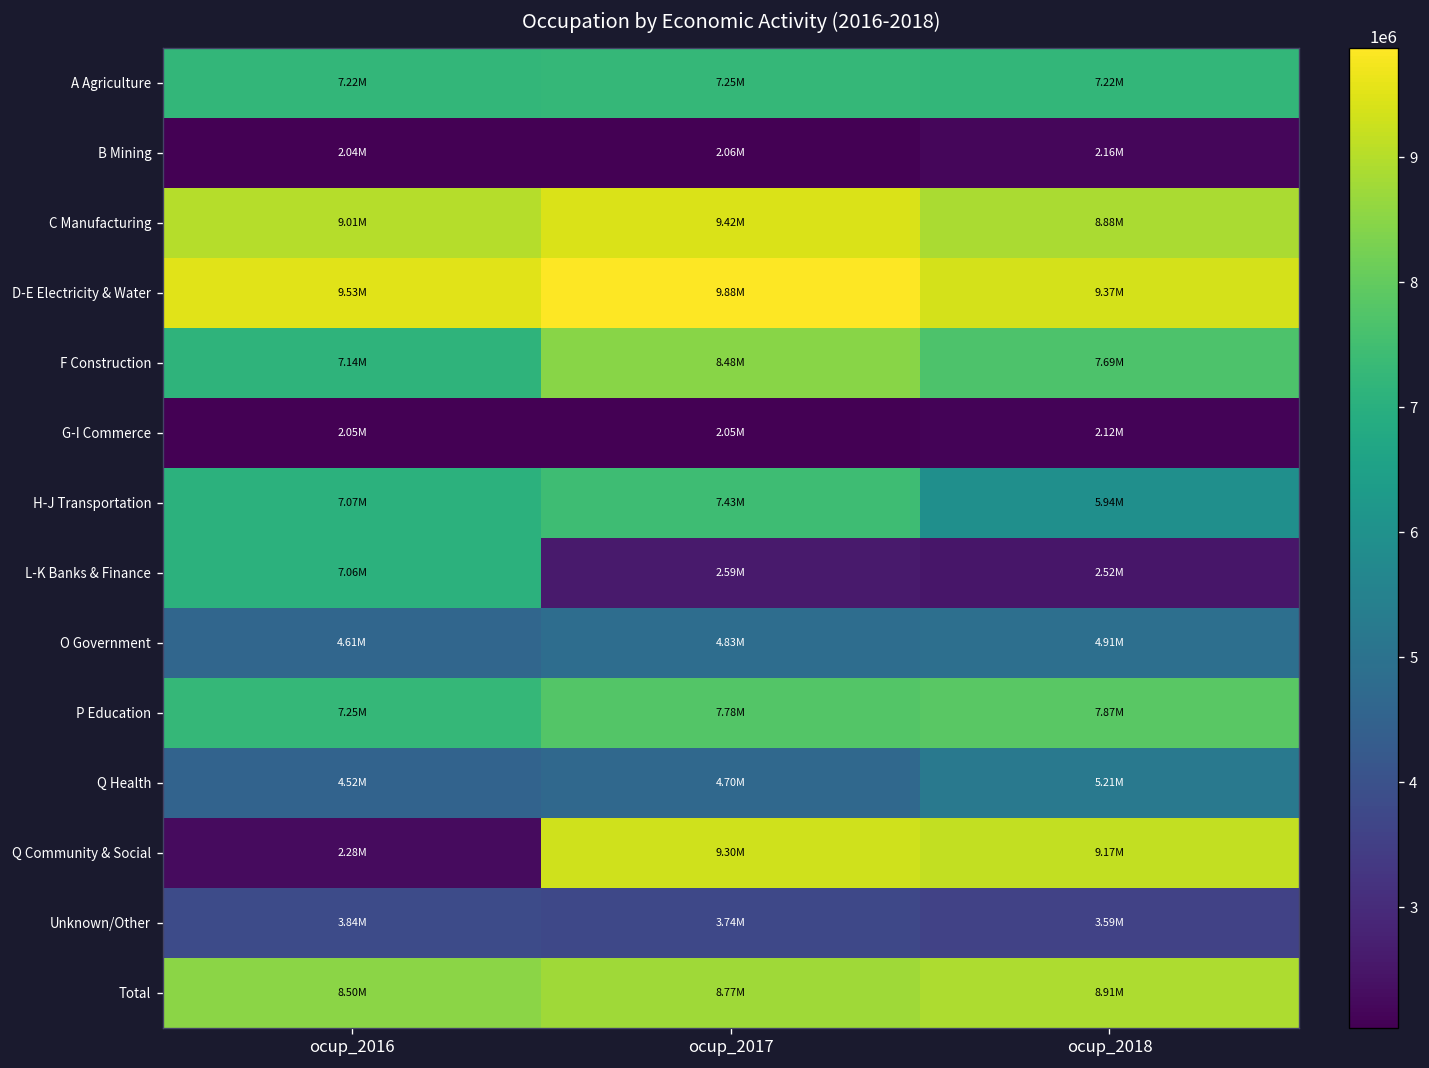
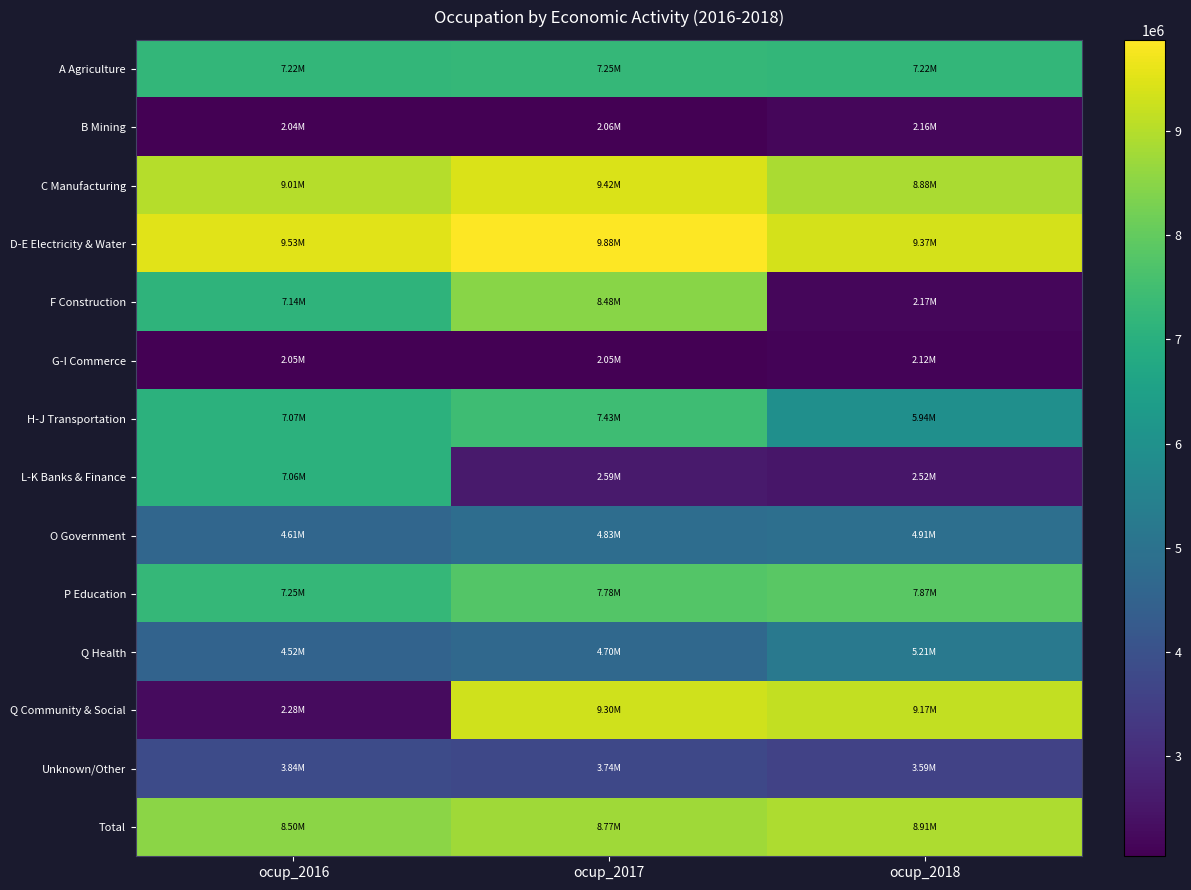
F Construction, ocup_2018: 7.69M -> 2.17M
